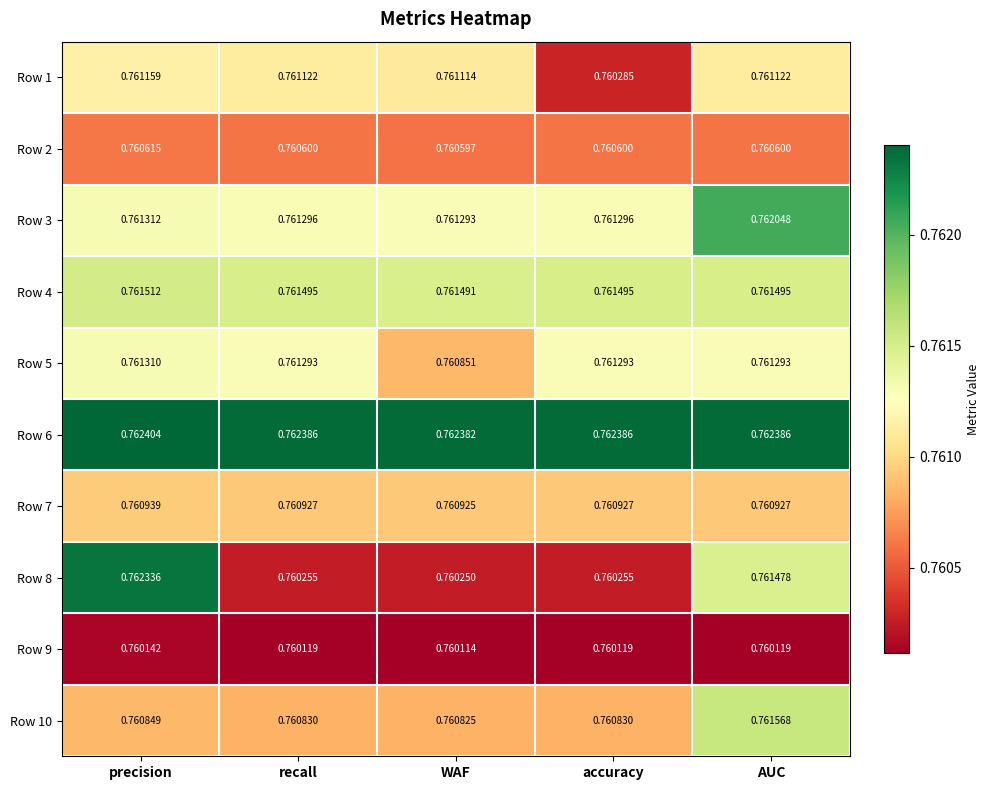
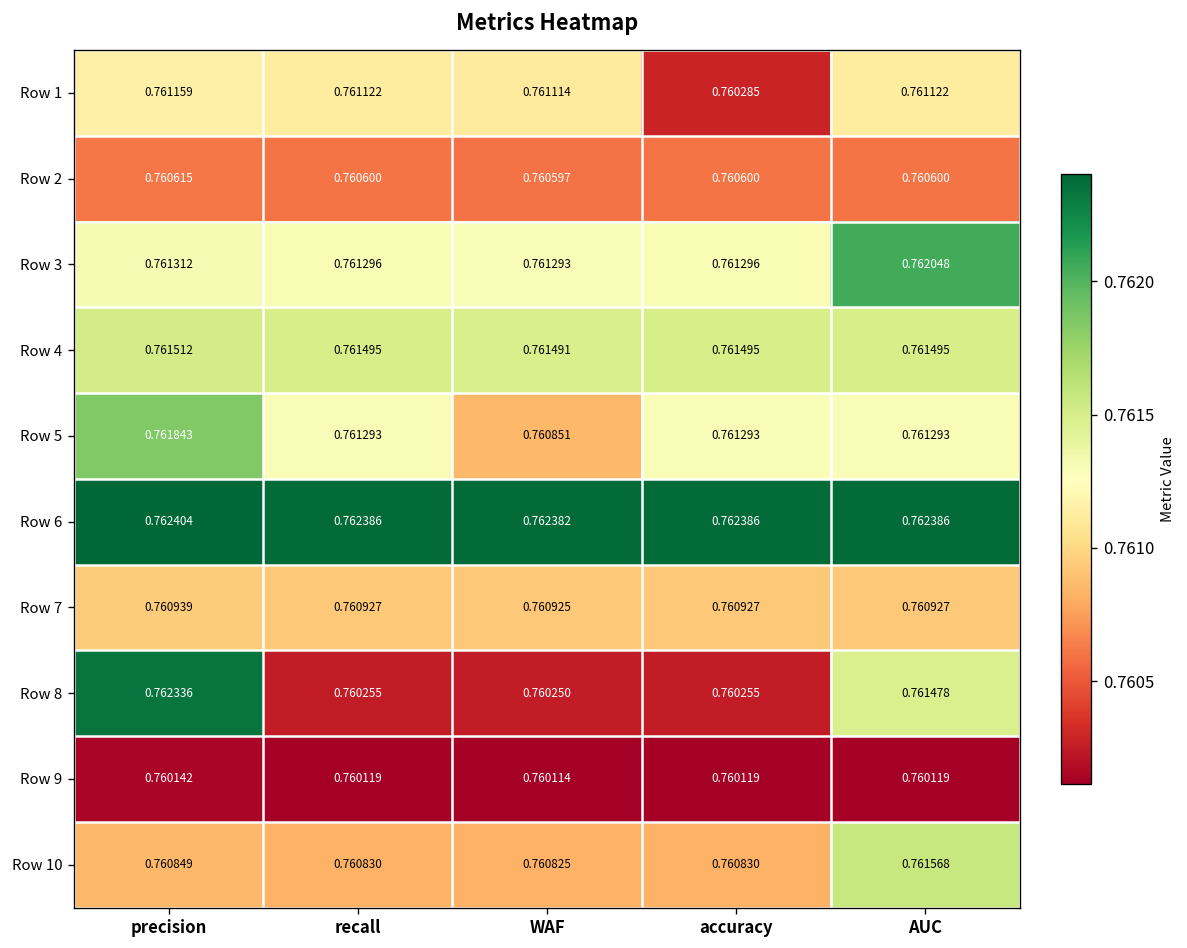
Row 5, precision: 0.761310 -> 0.761843
